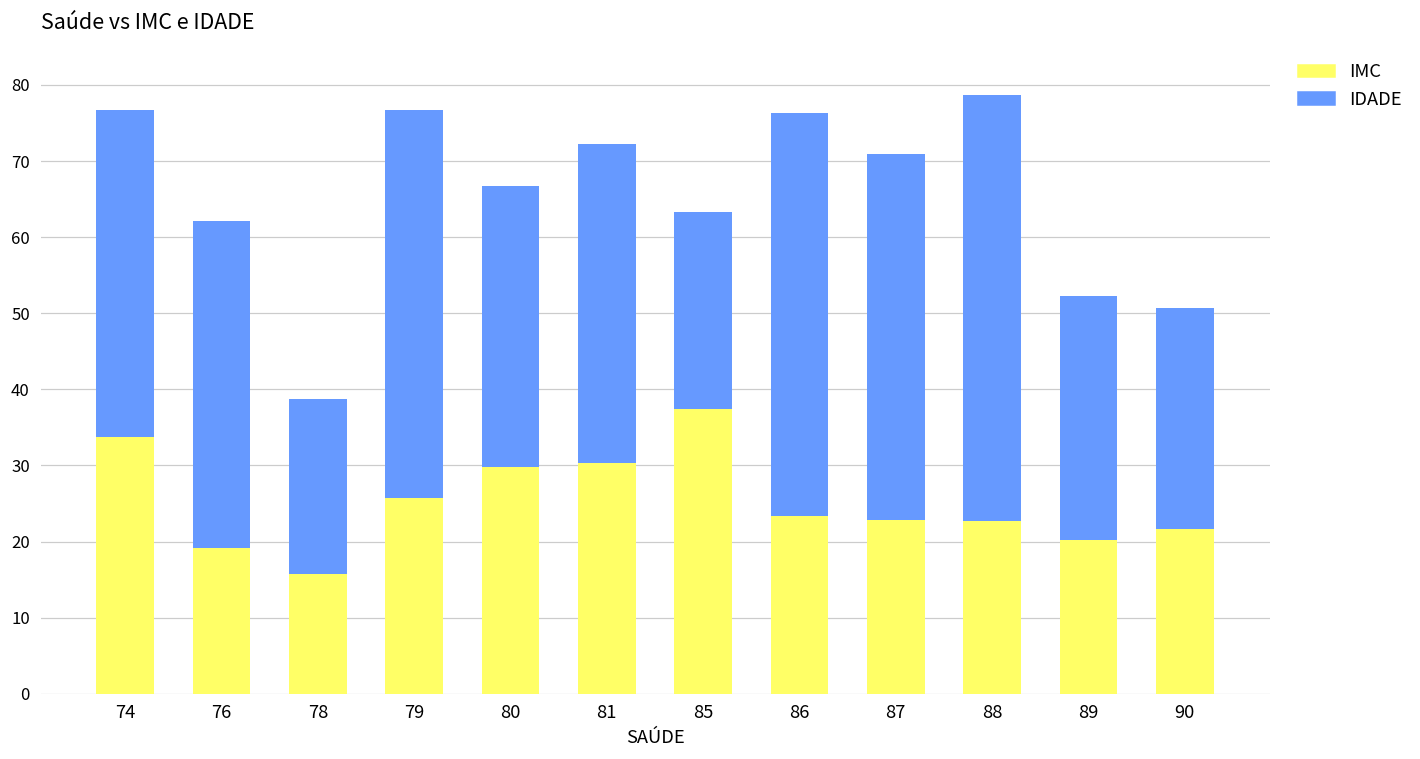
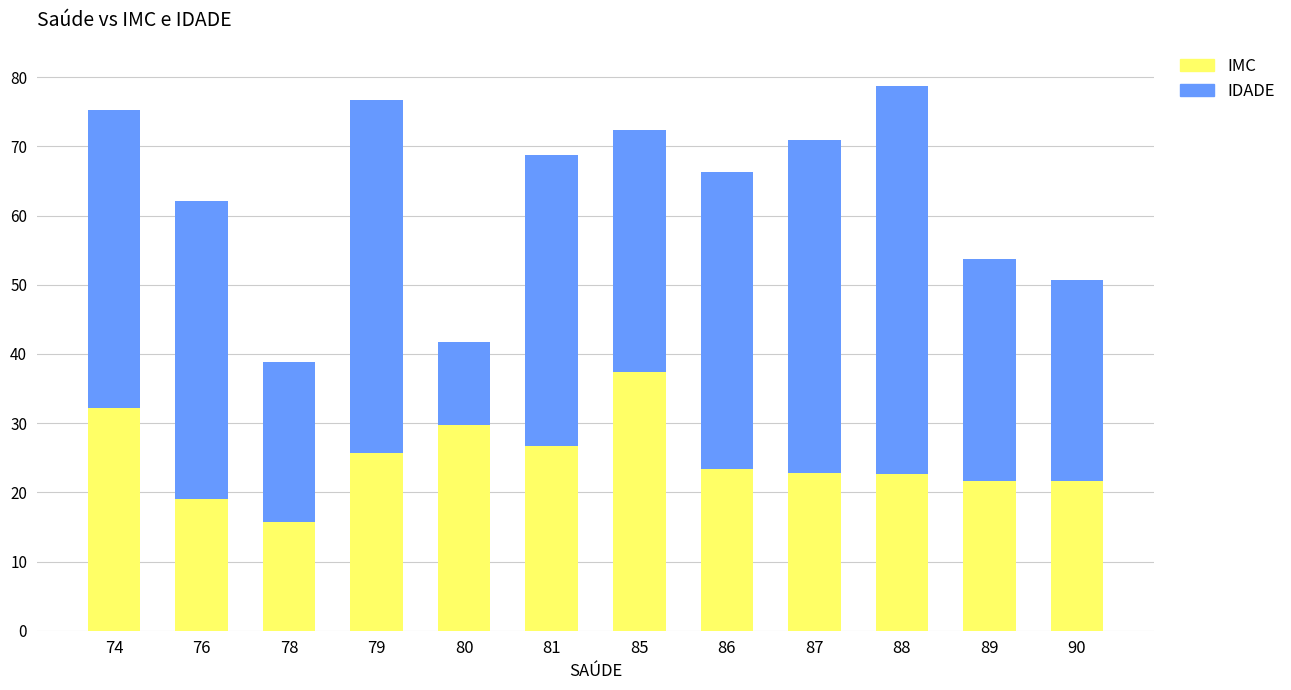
IMC, 74: 34 -> 32
IDADE, 80: 37 -> 12
IMC, 81: 30 -> 27
IDADE, 85: 26 -> 35
IDADE, 86: 53 -> 43
IMC, 89: 20 -> 22
